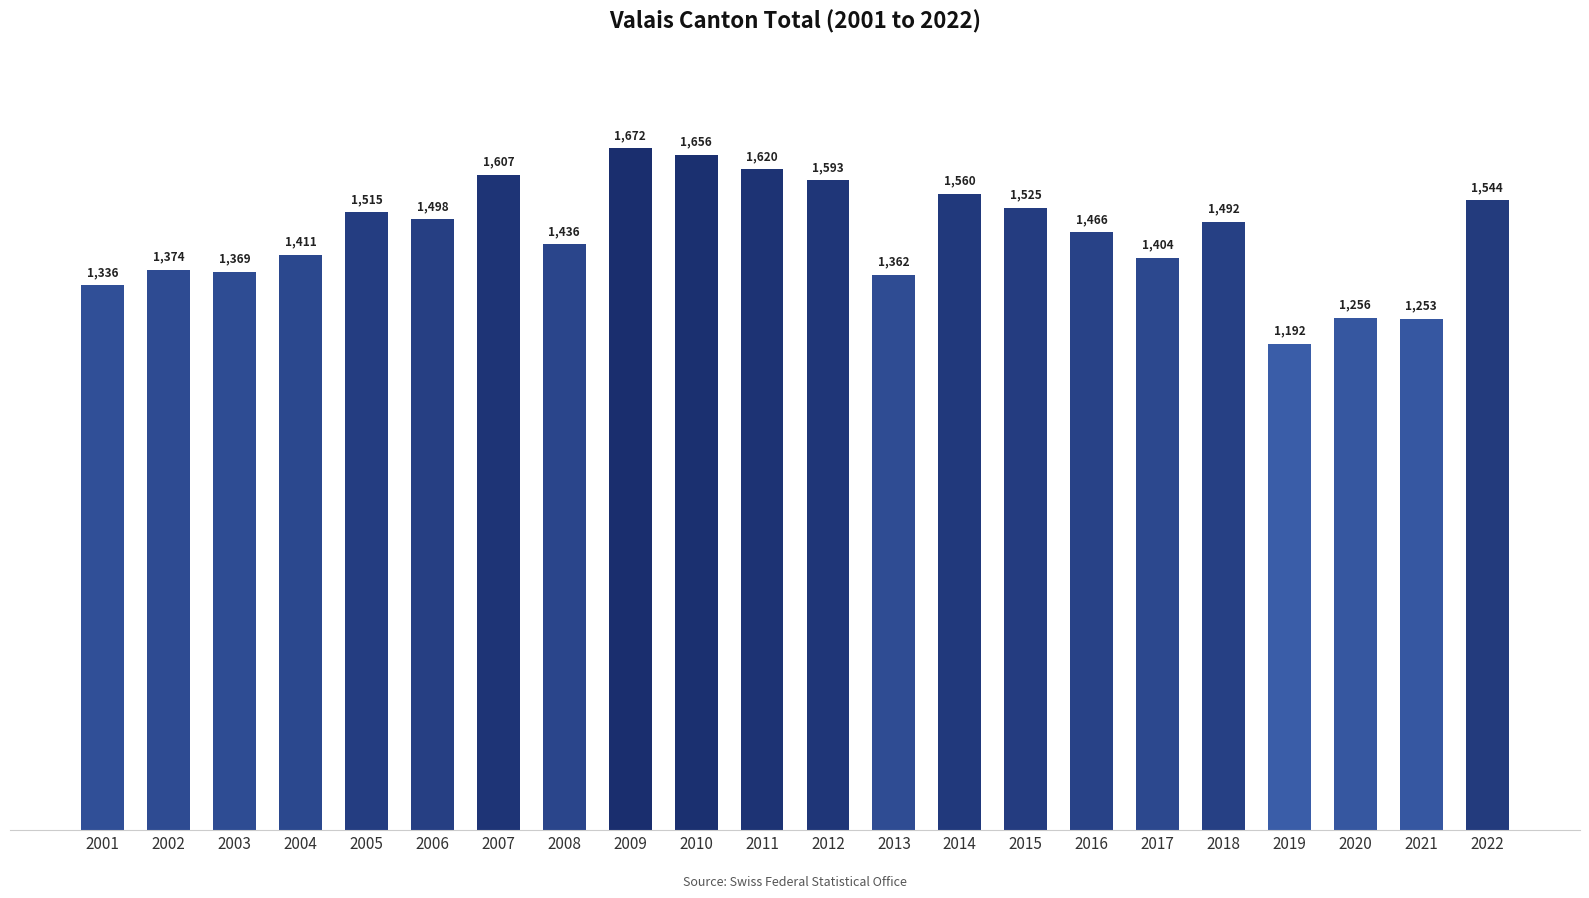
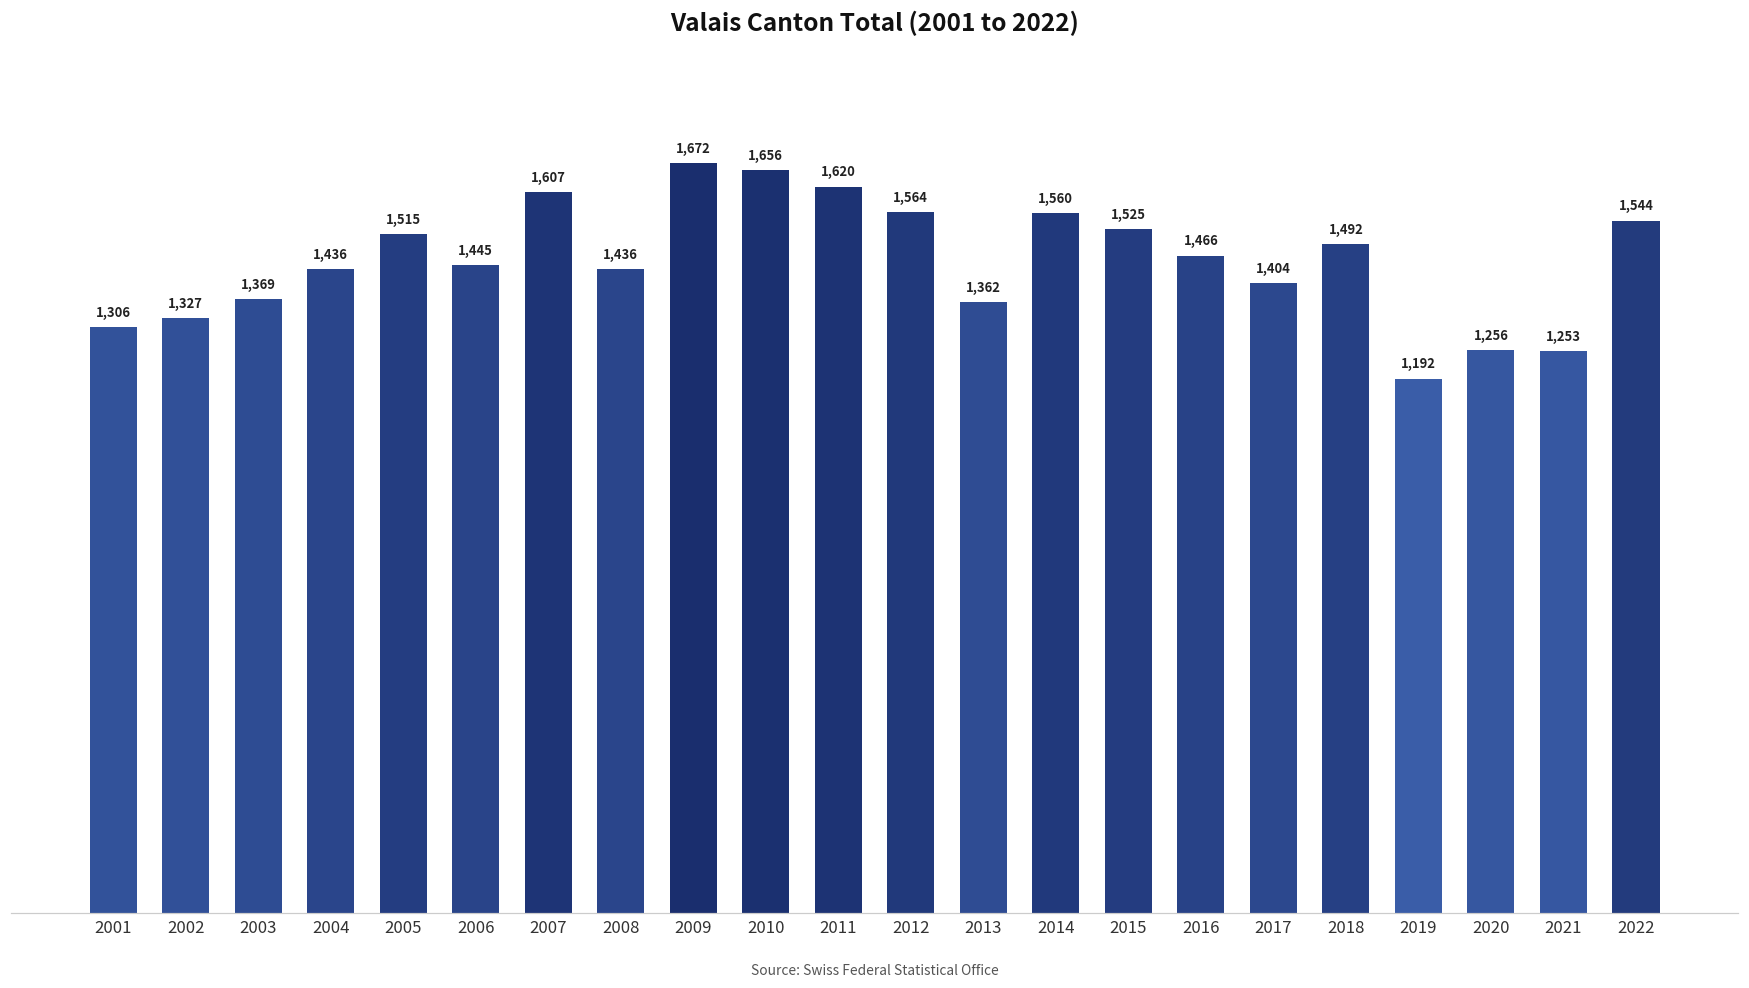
2001: 1,336 -> 1,306
2002: 1,374 -> 1,327
2004: 1,411 -> 1,436
2006: 1,498 -> 1,445
2012: 1,593 -> 1,564
